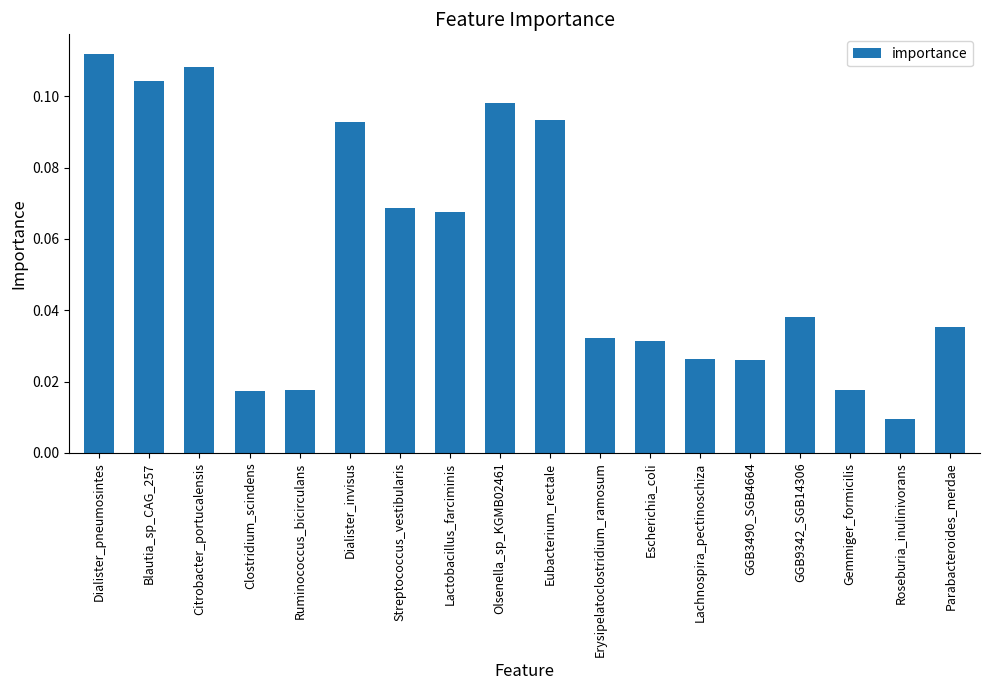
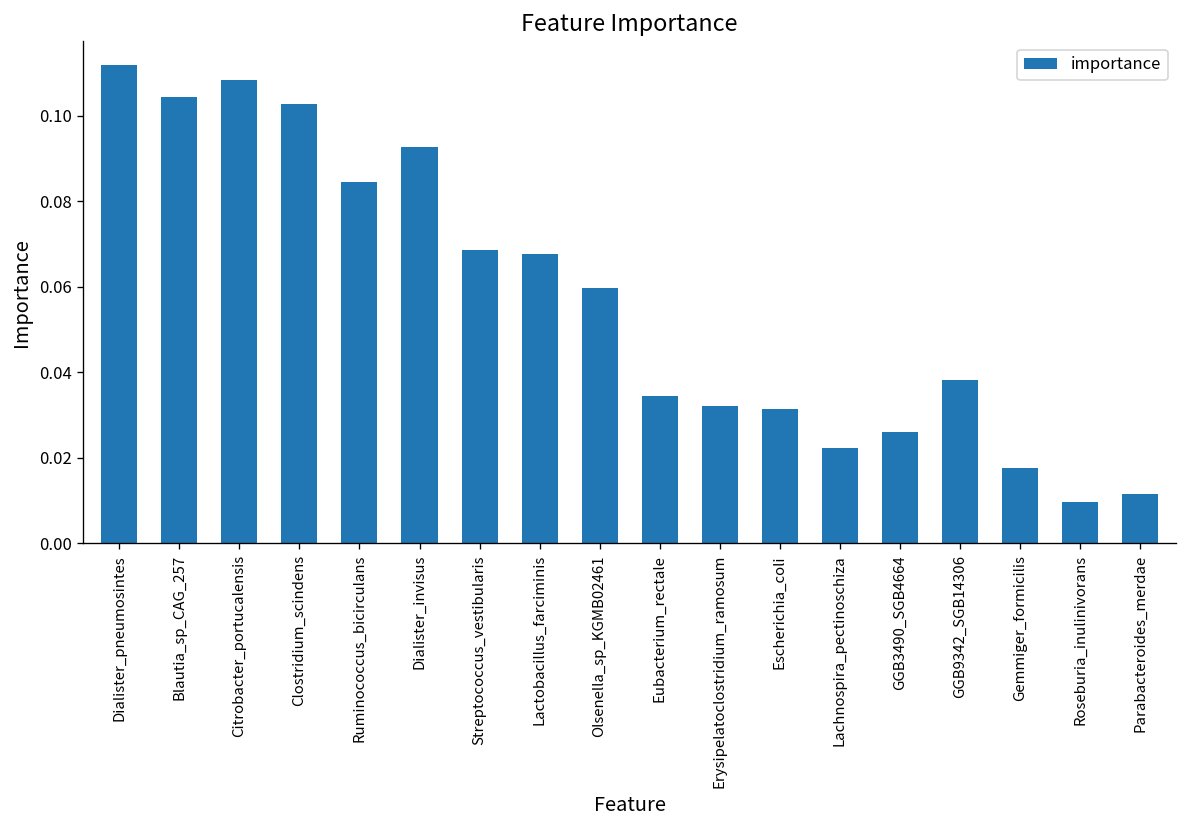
Clostridium_scindens: 0.017 -> 0.103
Ruminococcus_bicirculans: 0.018 -> 0.084
Olsenella_sp_KGMB02461: 0.098 -> 0.060
Eubacterium_rectale: 0.093 -> 0.034
Lachnospira_pectinoschiza: 0.026 -> 0.022
Parabacteroides_merdae: 0.035 -> 0.012
